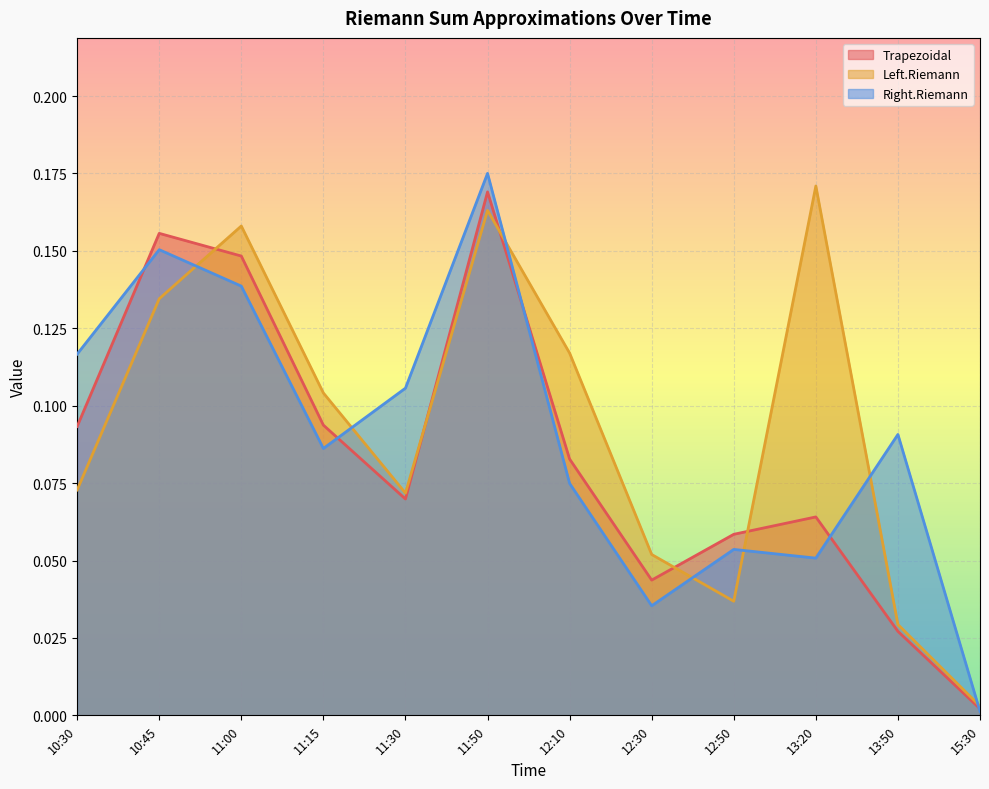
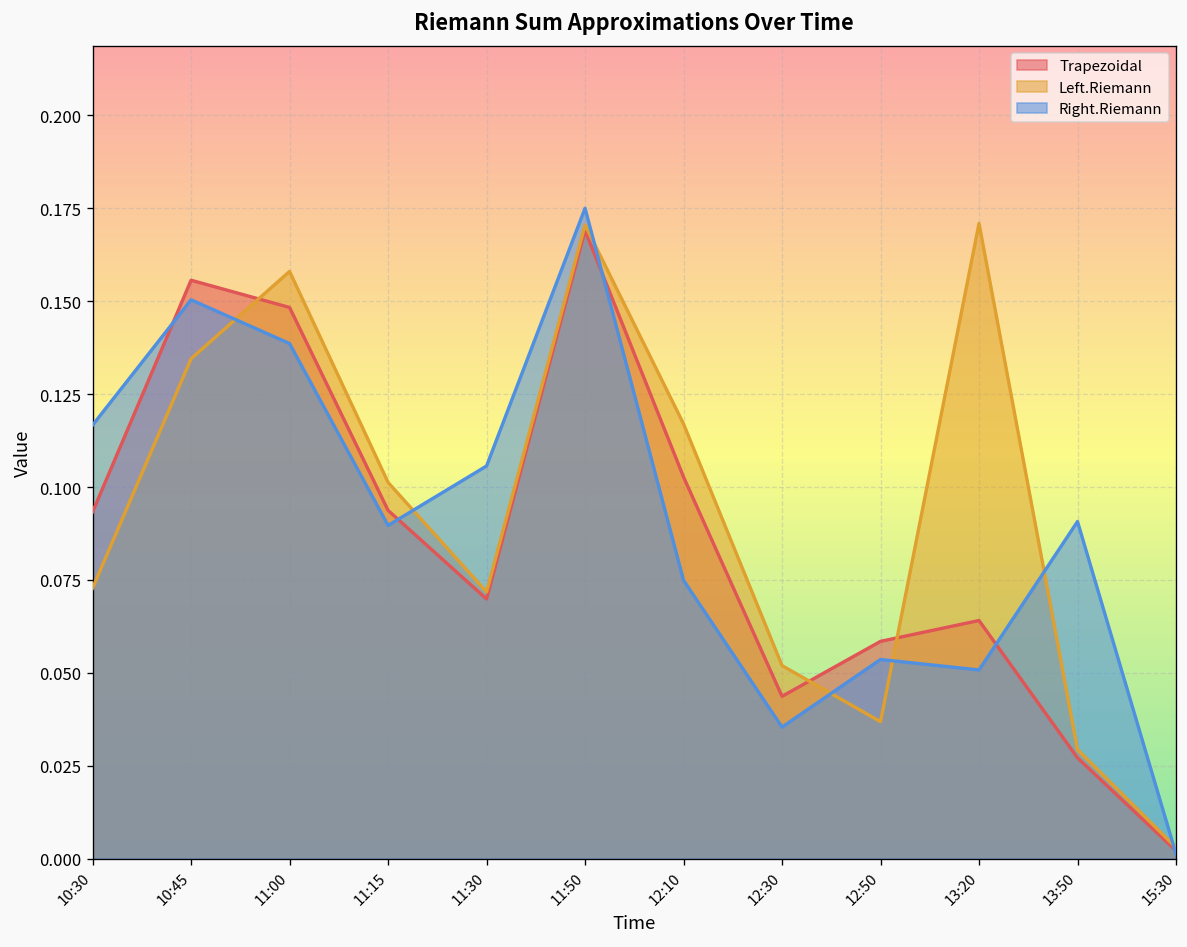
Left.Riemann, 11:15: 0.104 -> 0.101
Right.Riemann, 11:15: 0.086 -> 0.090
Left.Riemann, 11:50: 0.163 -> 0.171
Trapezoidal, 12:10: 0.083 -> 0.103
